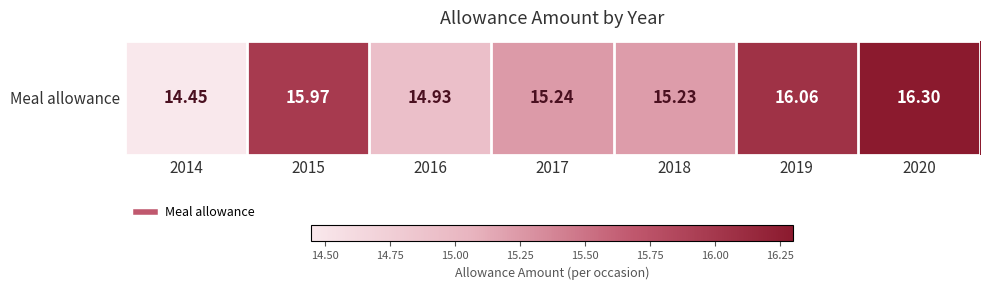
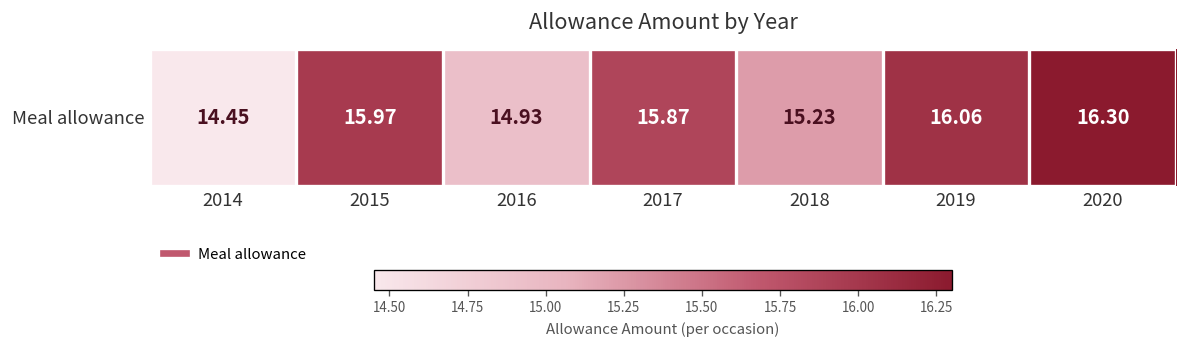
Meal allowance, 2017: 15.24 -> 15.87
